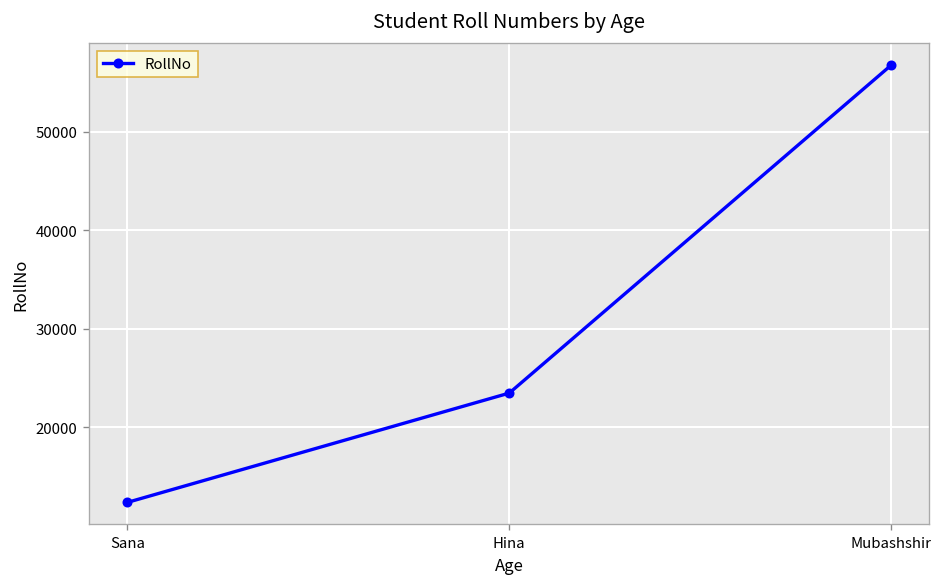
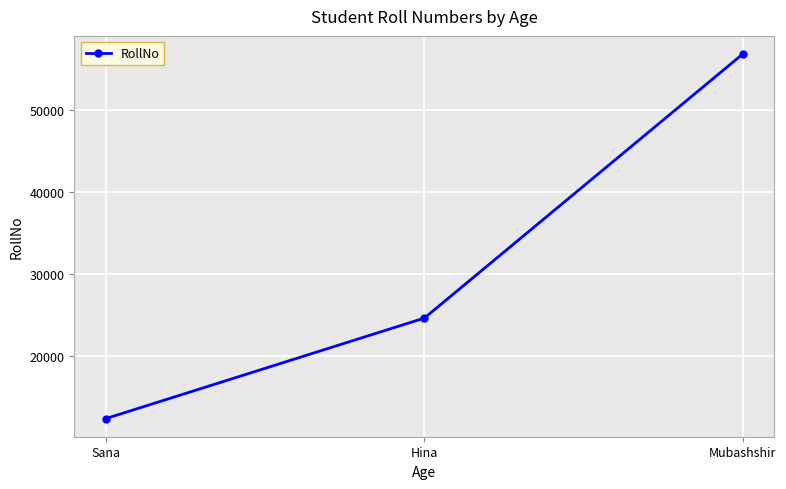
Hina: 23000 -> 25000
